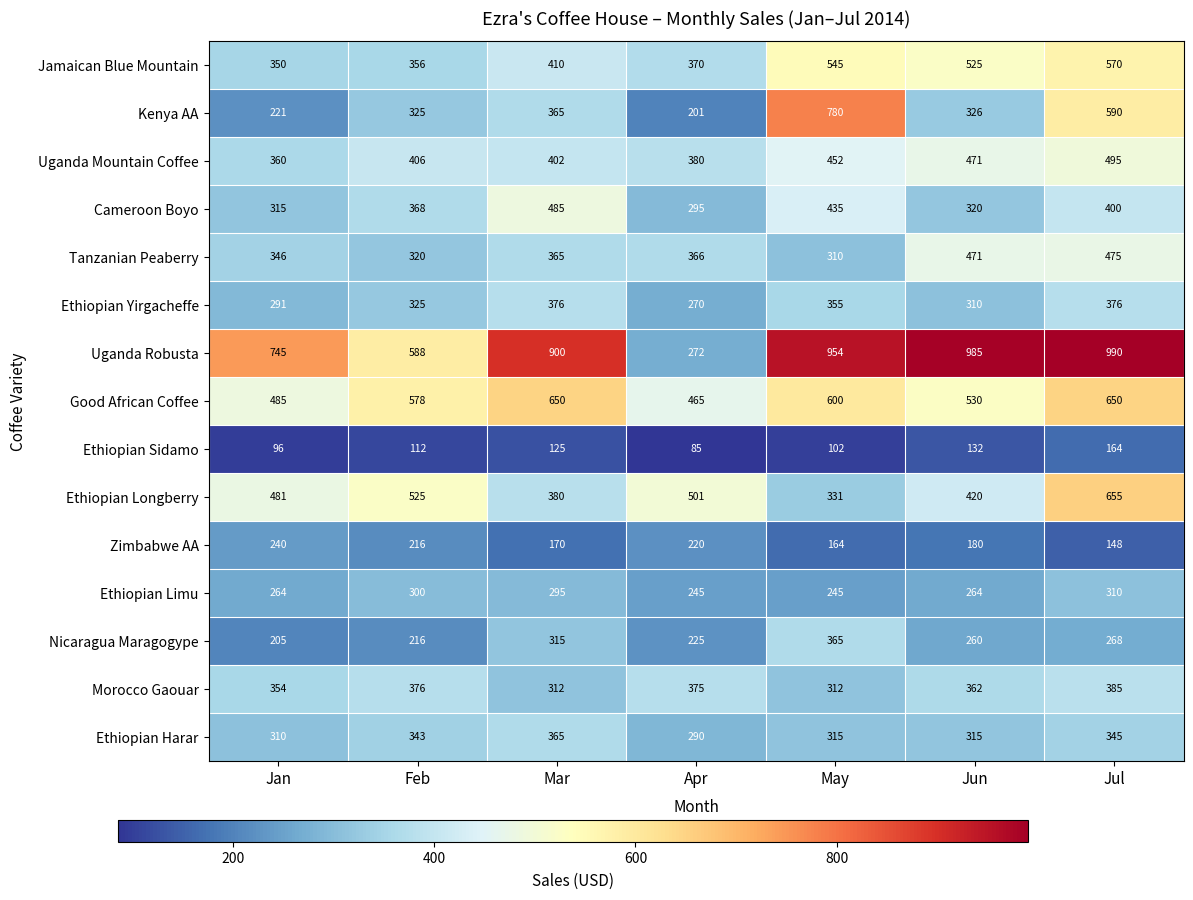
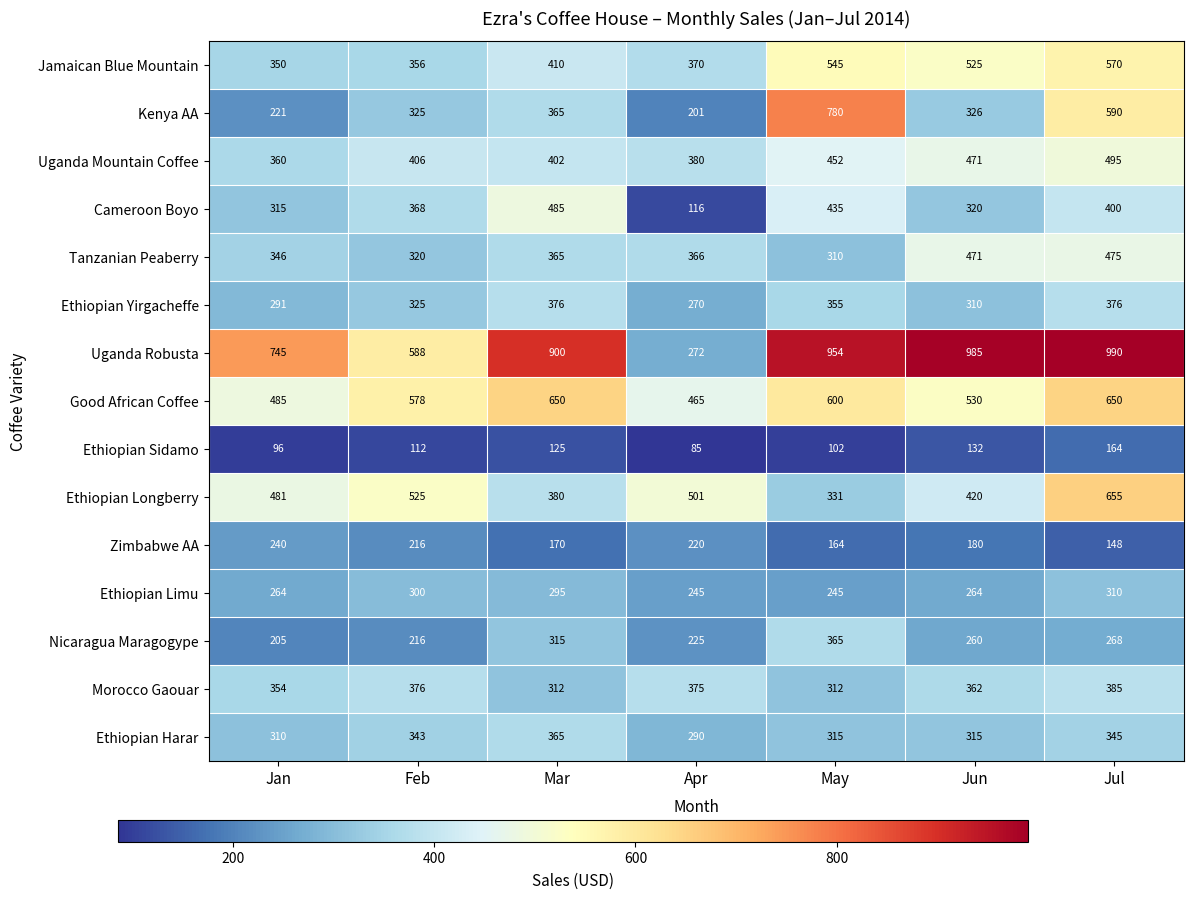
Cameroon Boyo, Apr: 295 -> 116
